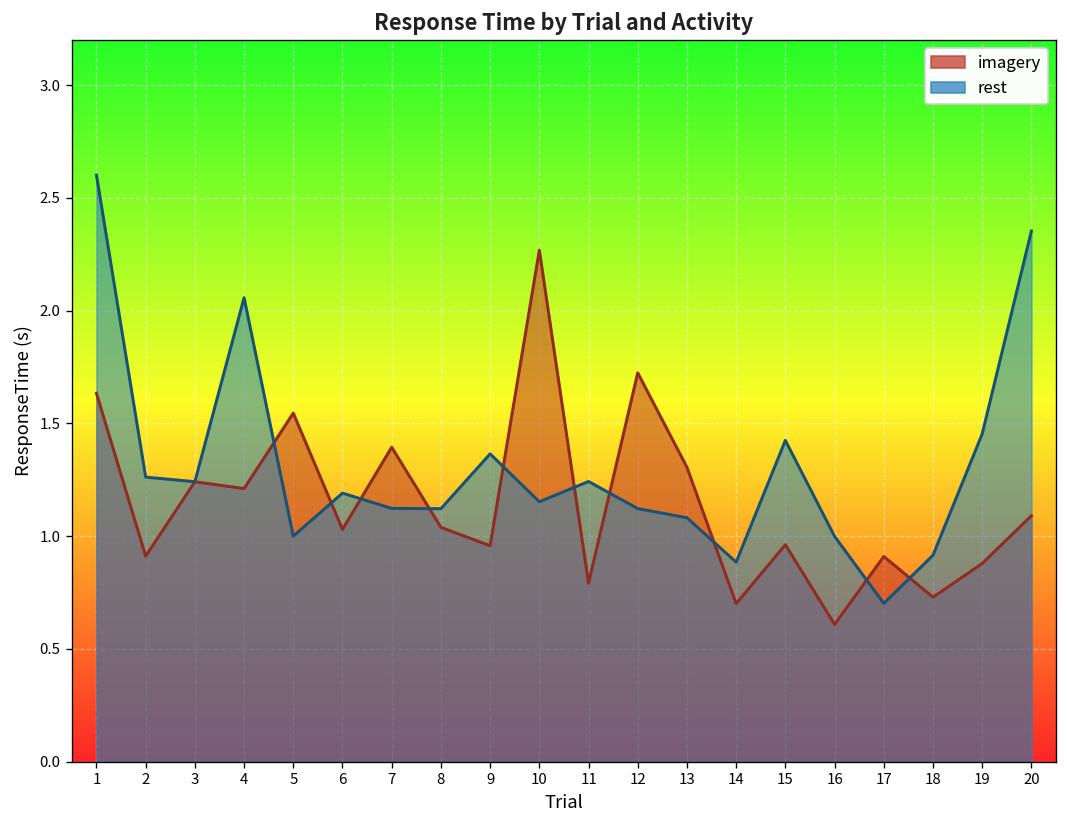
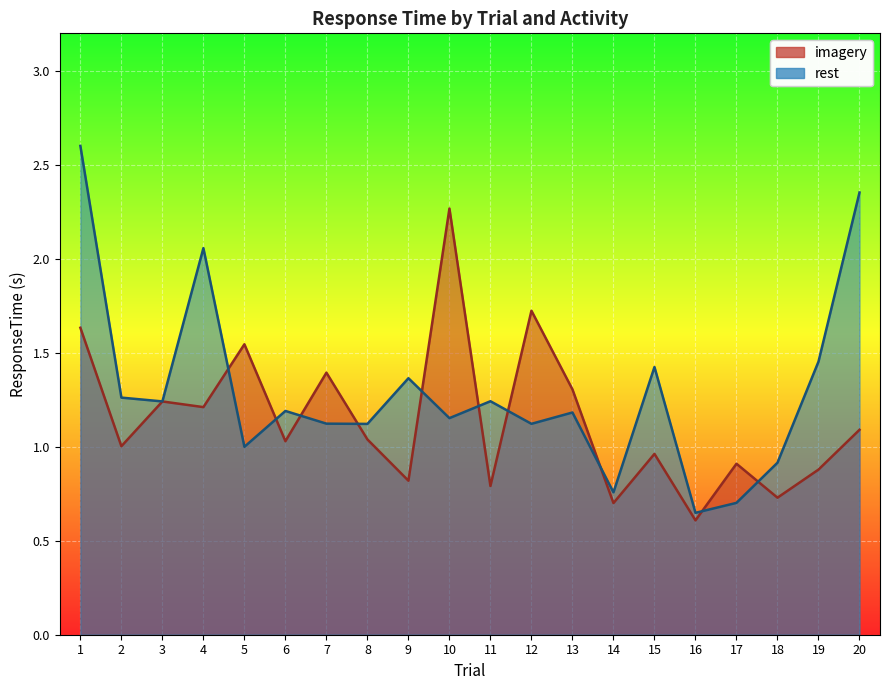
imagery, 2: 0.91 -> 1.00
imagery, 9: 0.96 -> 0.82
rest, 13: 1.08 -> 1.18
rest, 14: 0.88 -> 0.76
rest, 16: 1.00 -> 0.65
